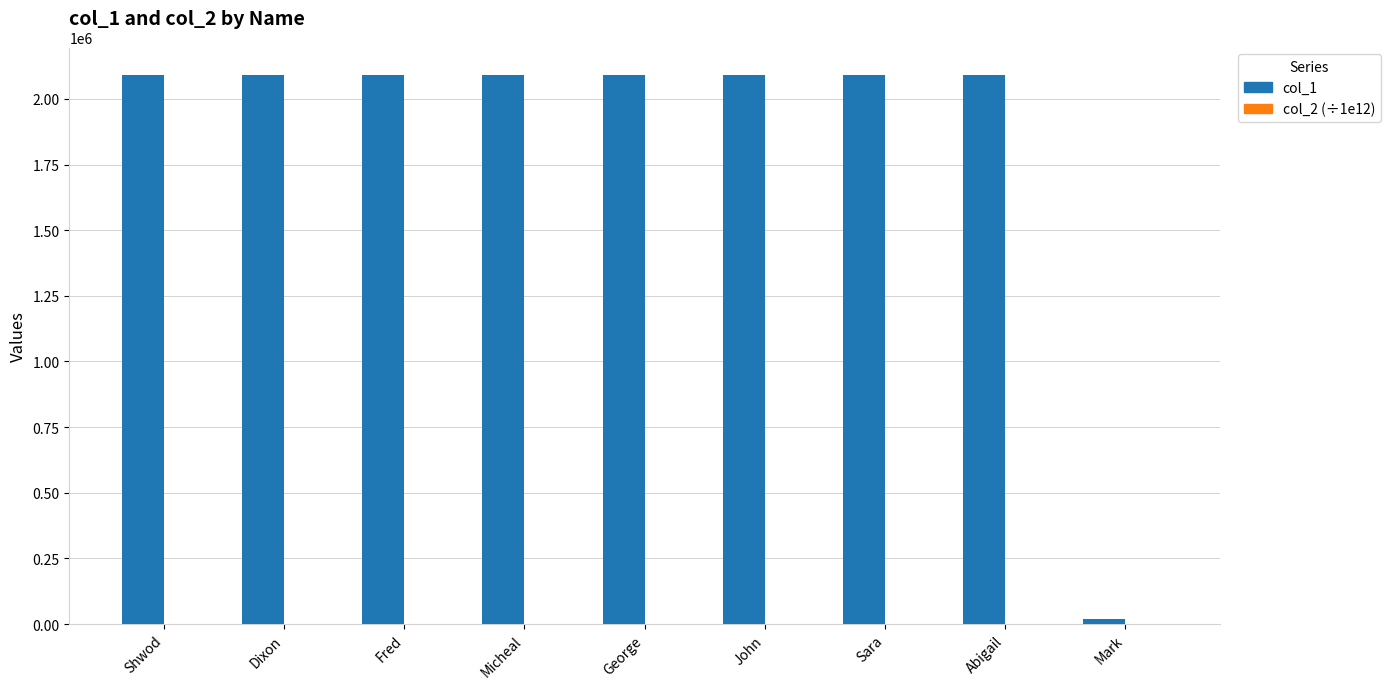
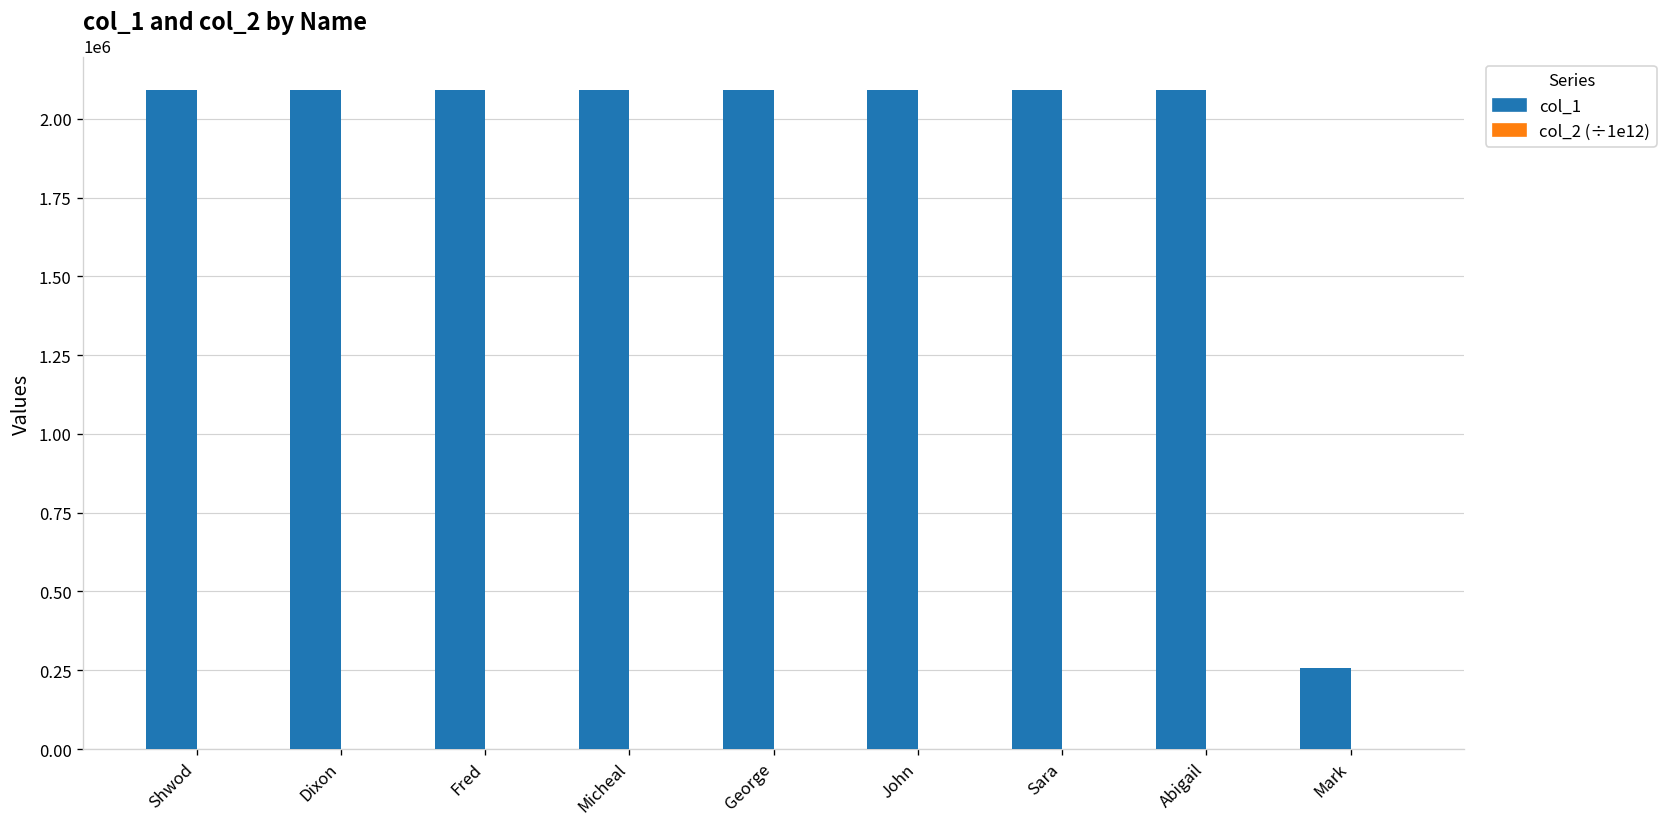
col_1, Mark: 20000 -> 260000
